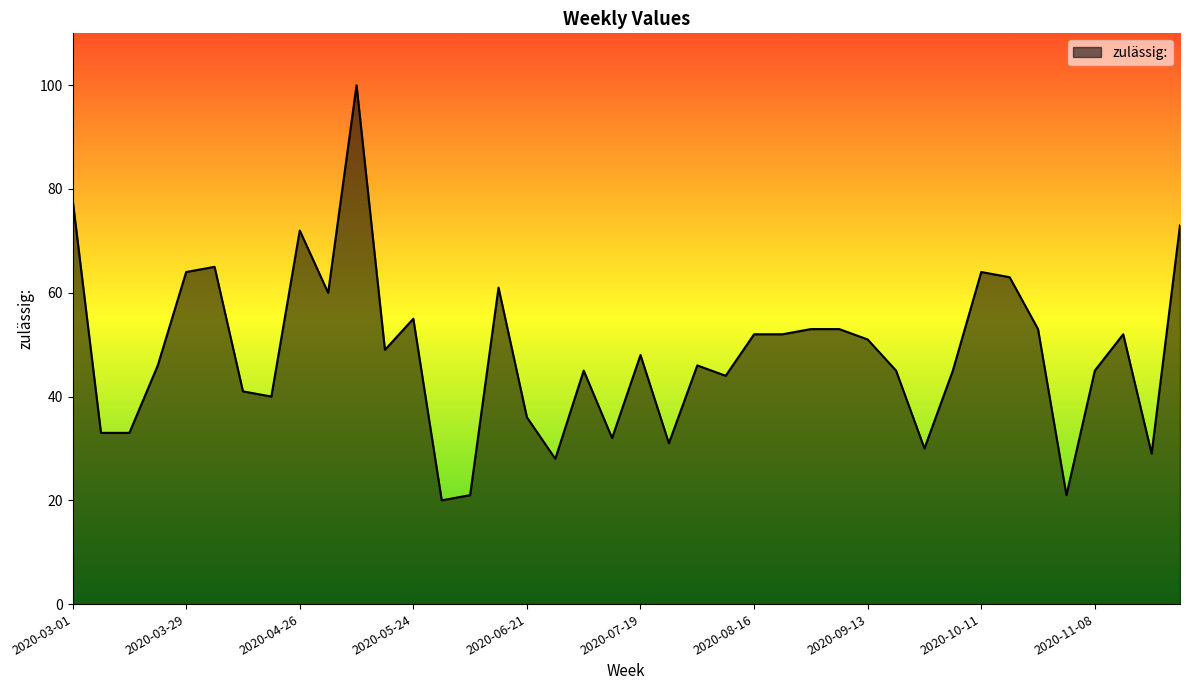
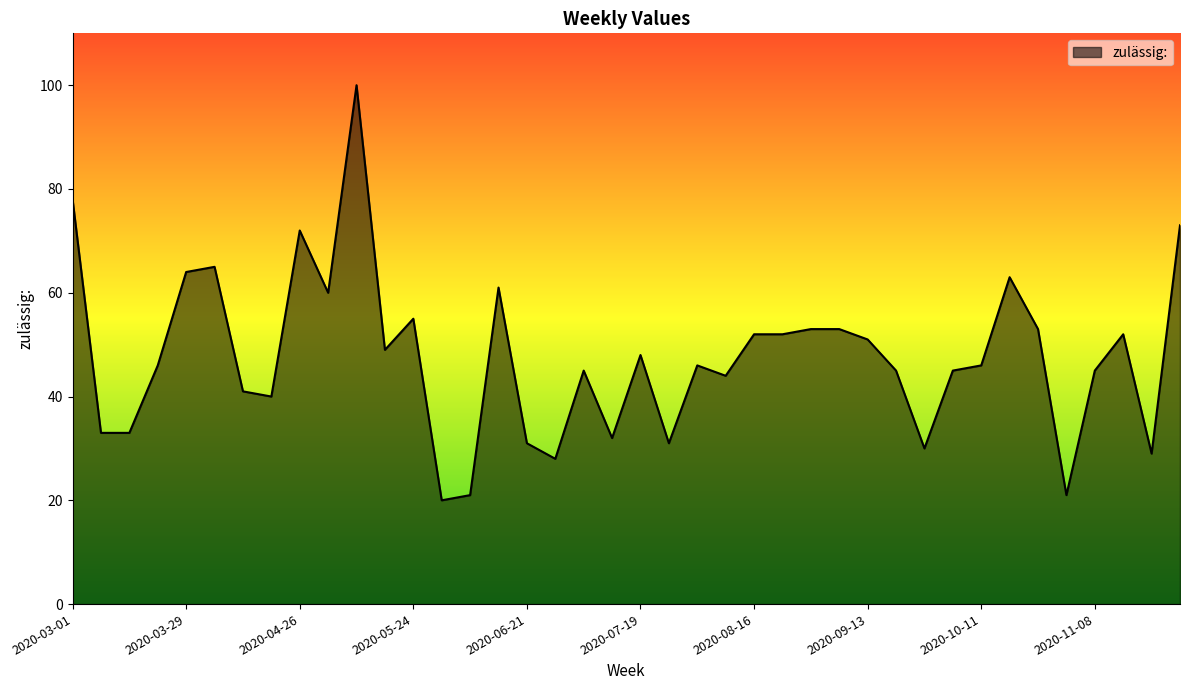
2020-06-21: 36 -> 31
2020-10-11: 64 -> 46
